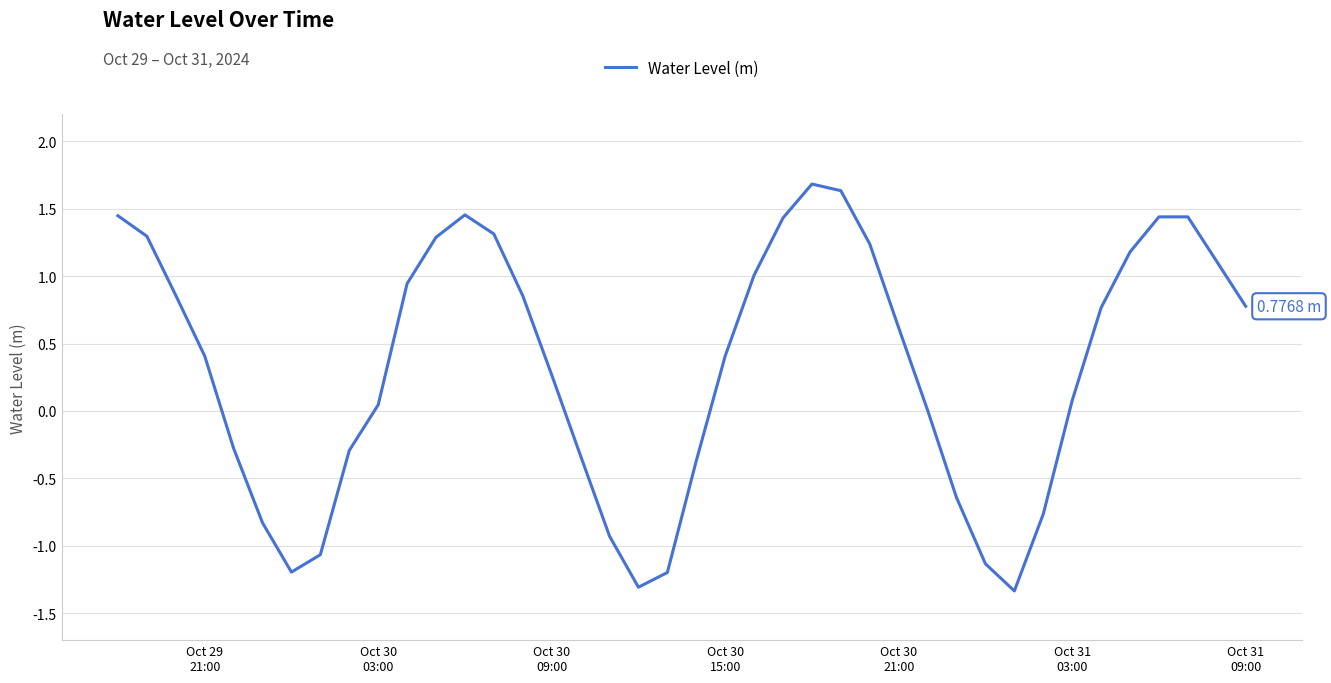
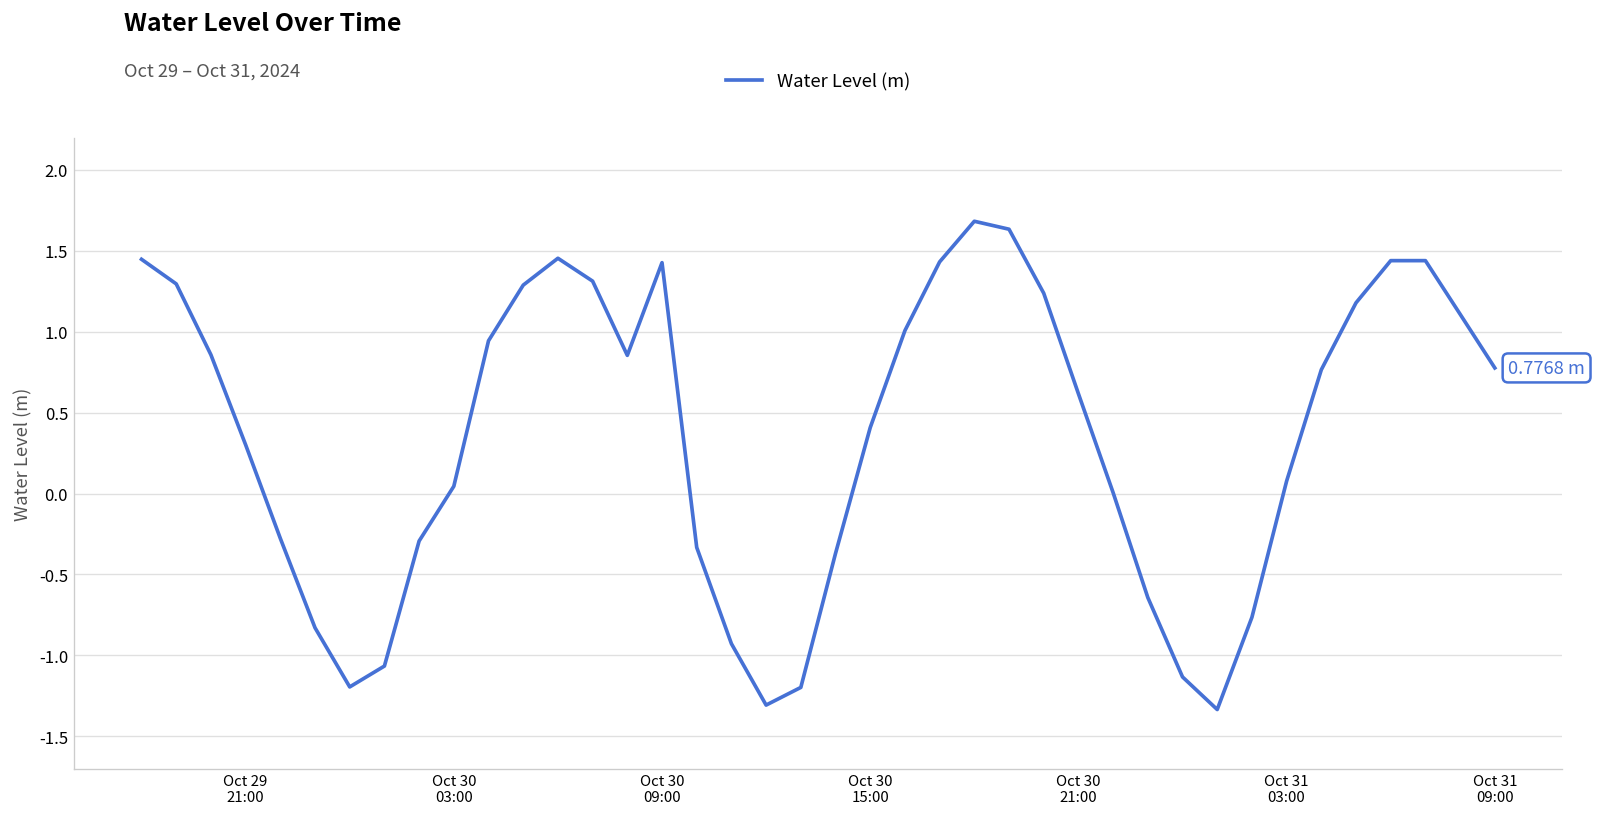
Oct 29 21:00: 0.41 -> 0.30
Oct 30 09:00: 0.27 -> 1.43
